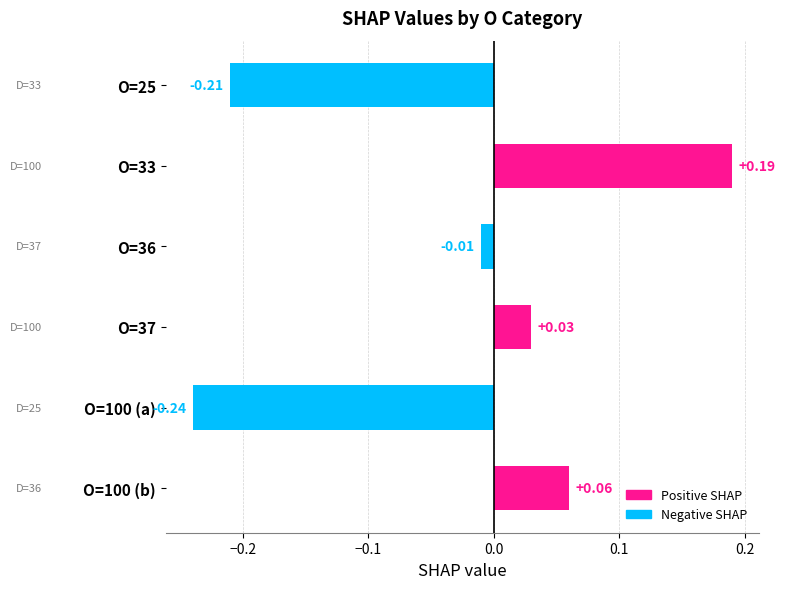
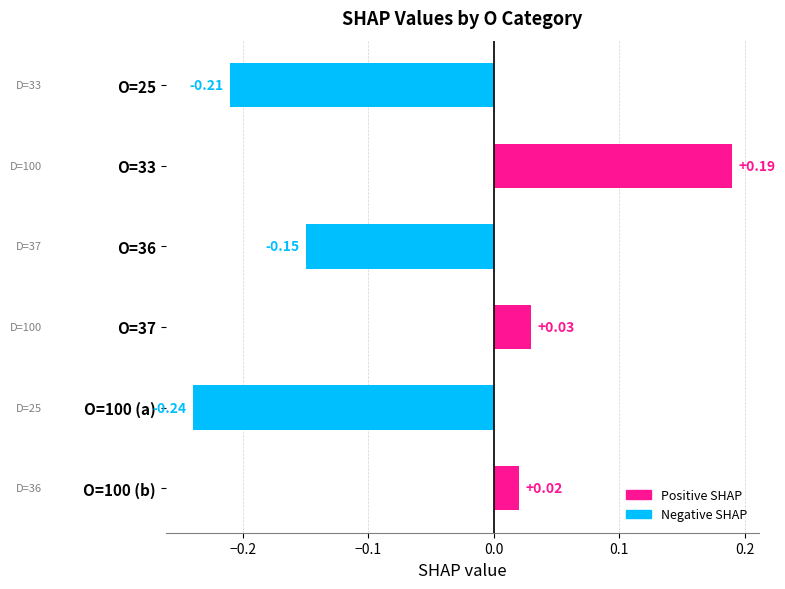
O=36: -0.01 -> -0.15
O=100 (b): +0.06 -> +0.02
